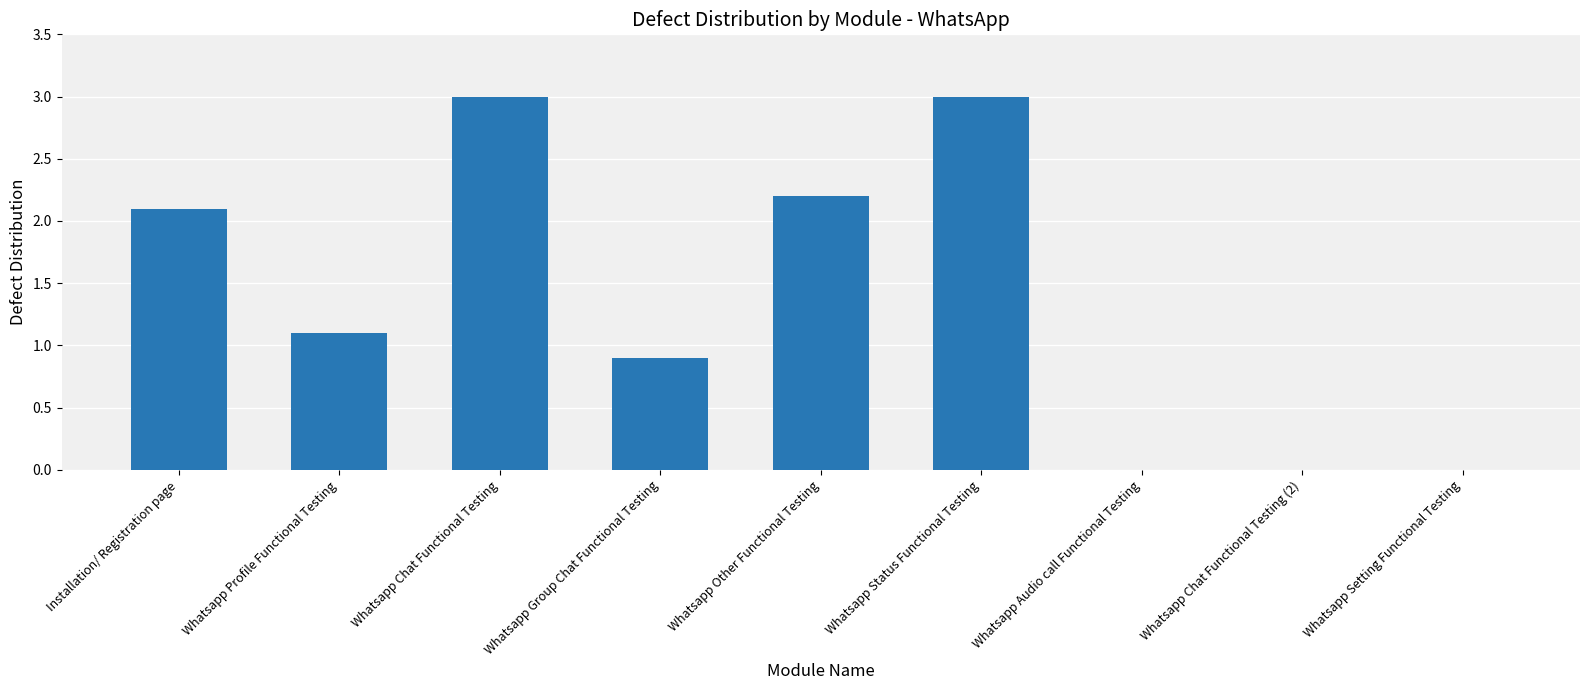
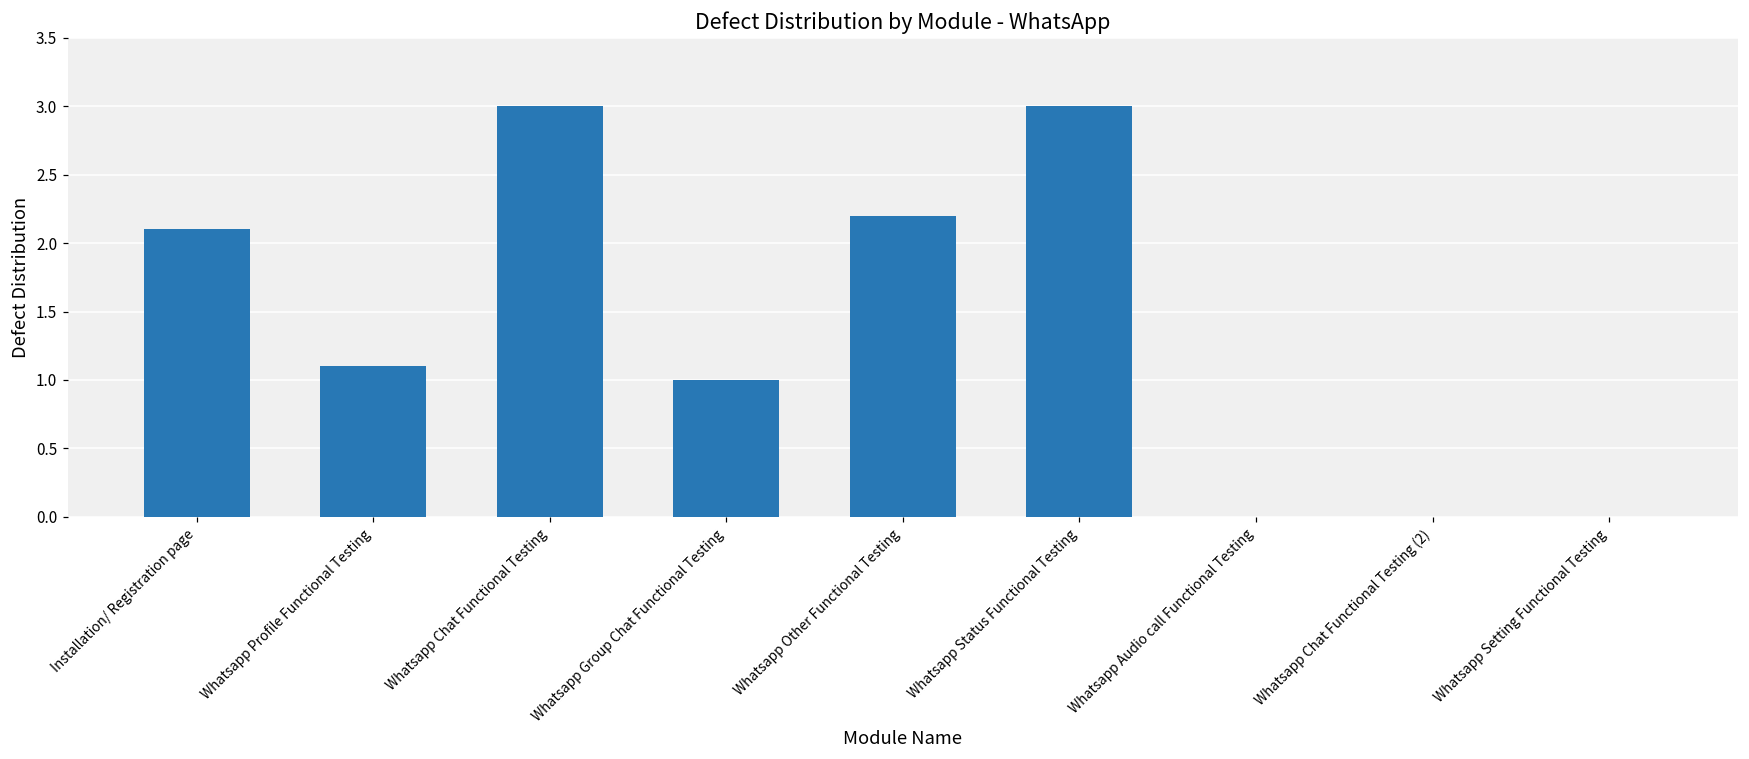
Whatsapp Group Chat Functional Testing: 0.9 -> 1.0
